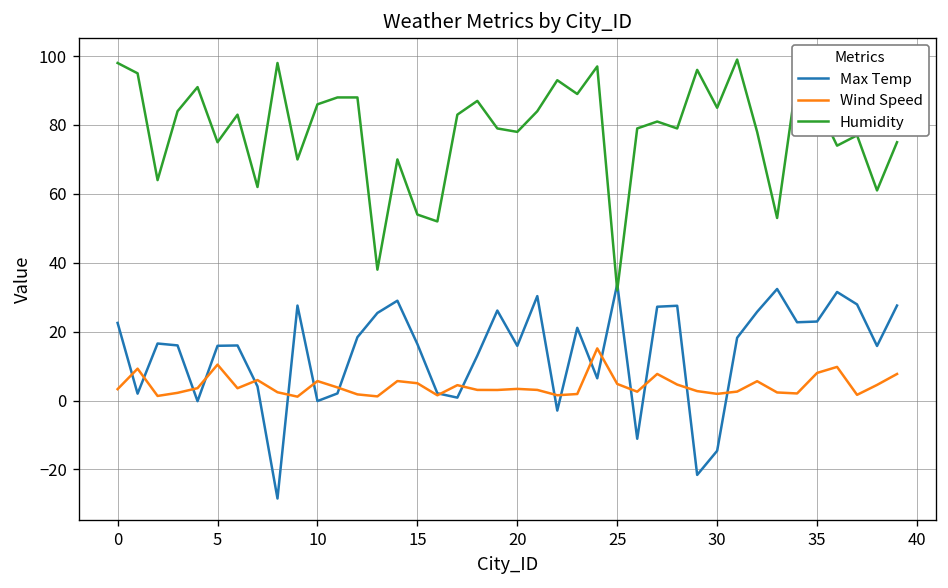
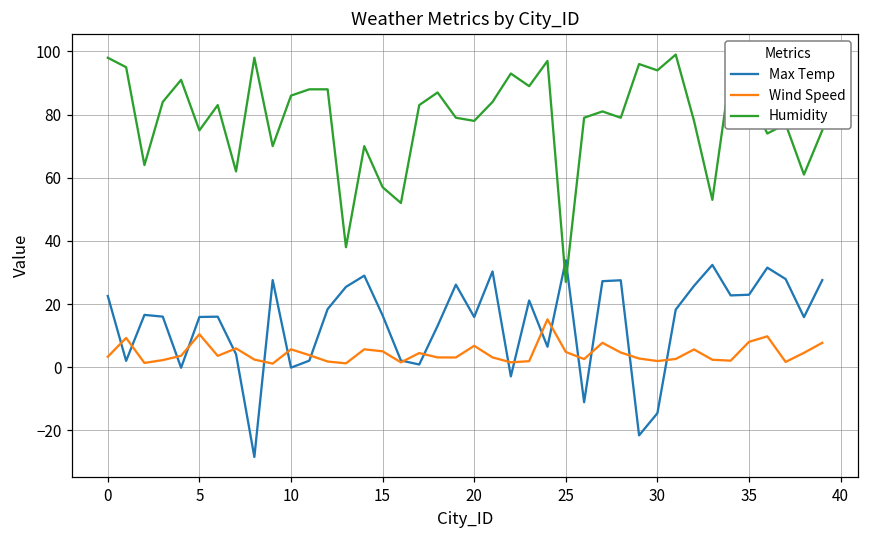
Humidity, 15: 54 -> 57
Wind Speed, 20: 3 -> 7
Humidity, 25: 32 -> 27
Humidity, 30: 85 -> 94
